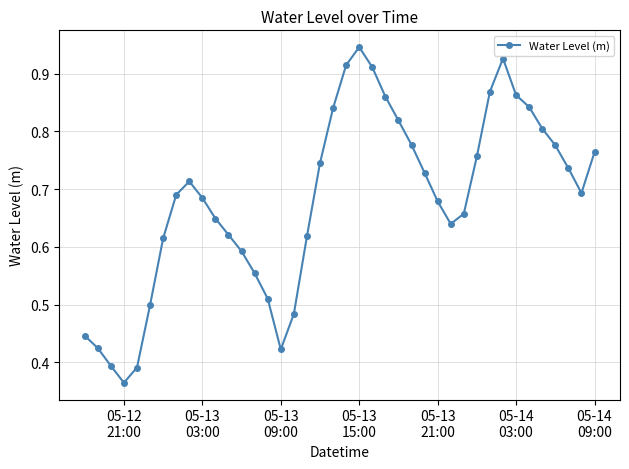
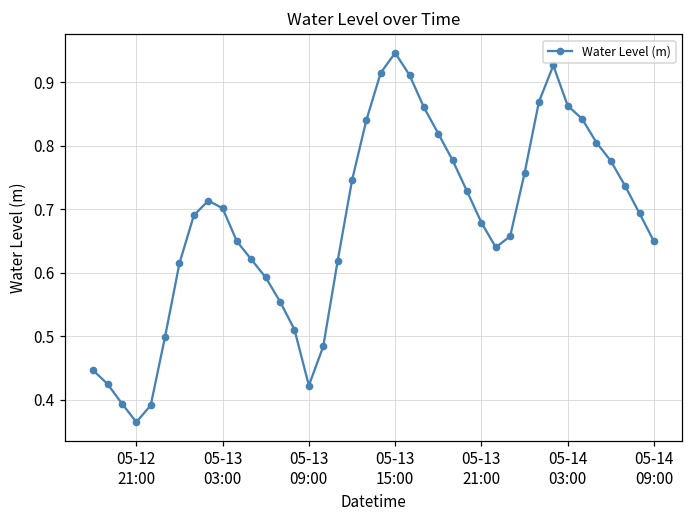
05-13 03:00: 0.68 -> 0.70
05-14 09:00: 0.76 -> 0.65
